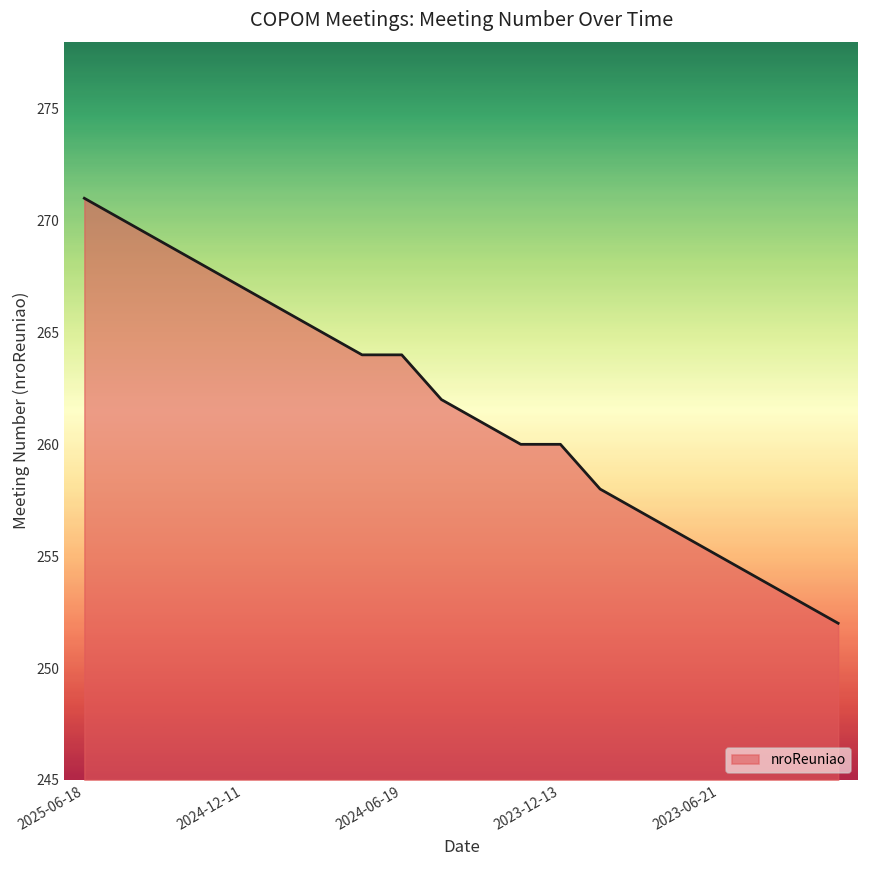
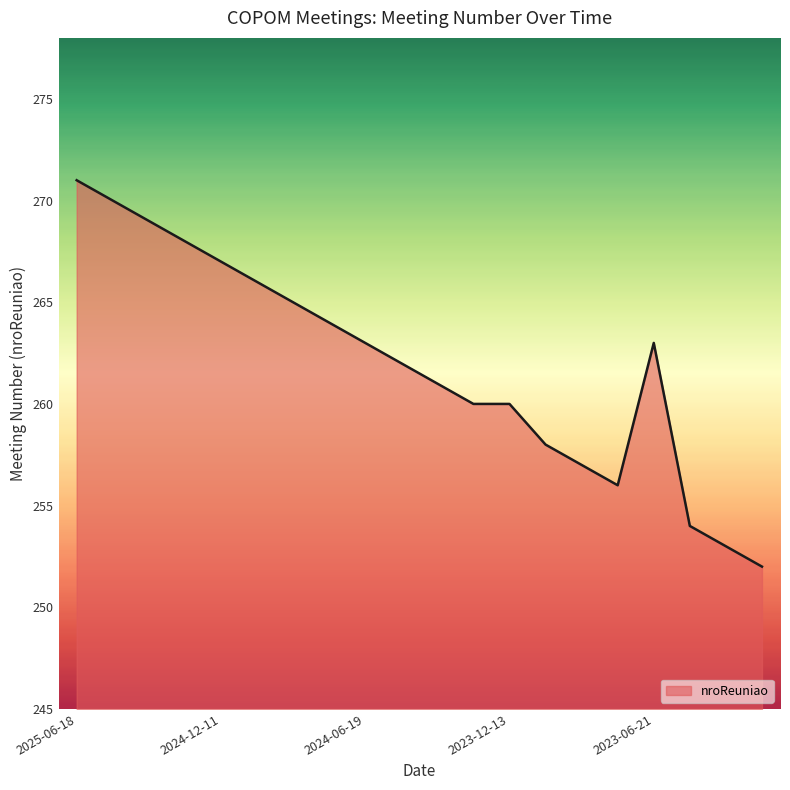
2024-06-19: 264 -> 263
2023-06-21: 255 -> 263
